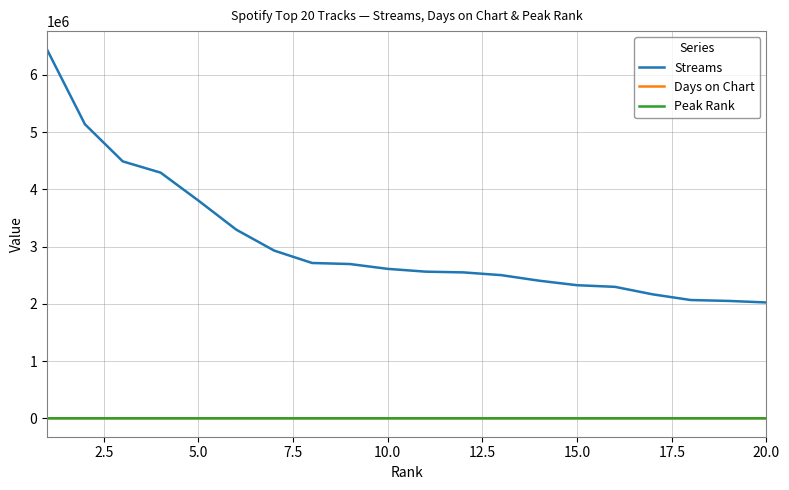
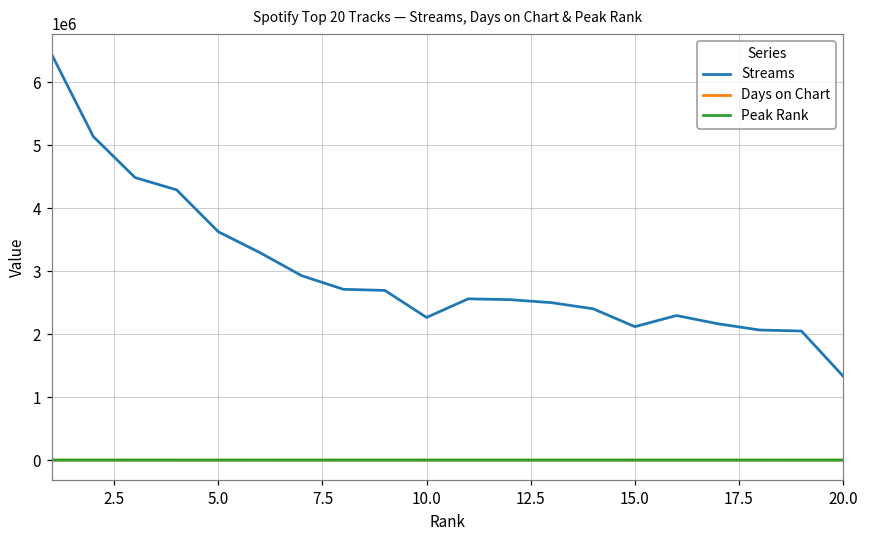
Streams, 5.0: 3800000 -> 3600000
Streams, 10.0: 2600000 -> 2300000
Streams, 15.0: 2300000 -> 2100000
Streams, 20.0: 2000000 -> 1300000
